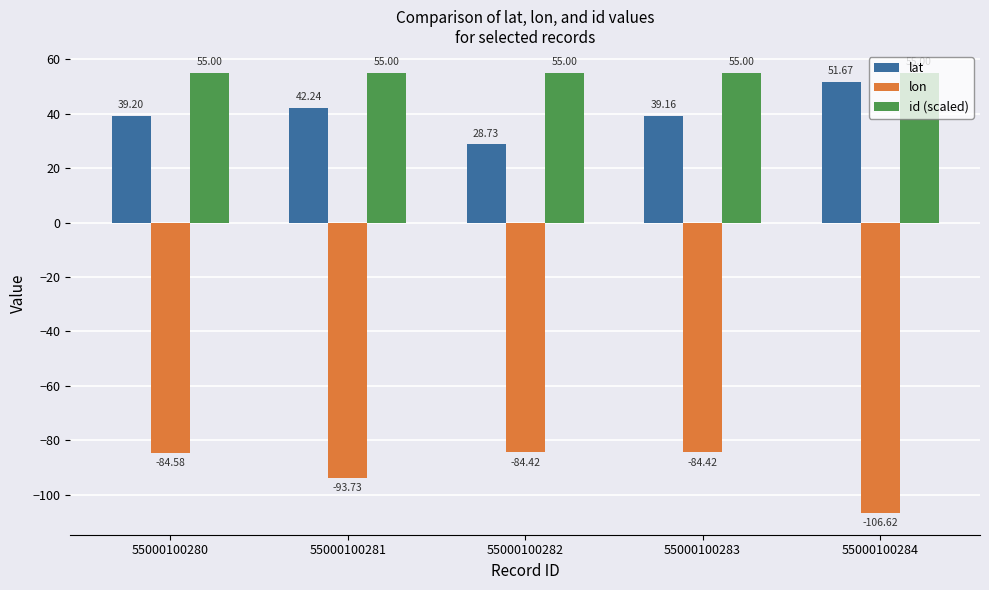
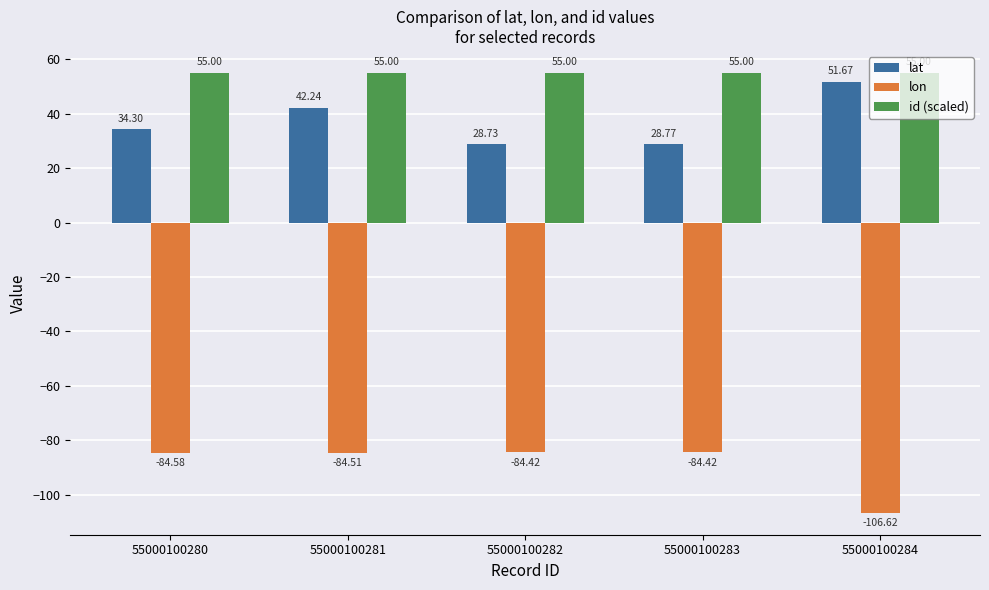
lat, 55000100280: 39.20 -> 34.30
lon, 55000100281: -93.73 -> -84.51
lat, 55000100283: 39.16 -> 28.77
